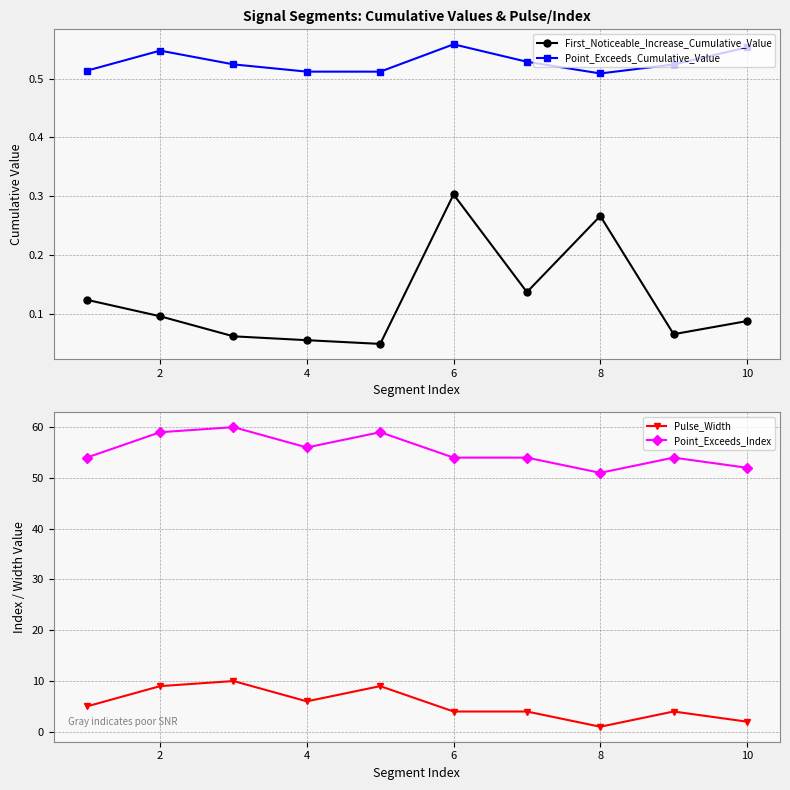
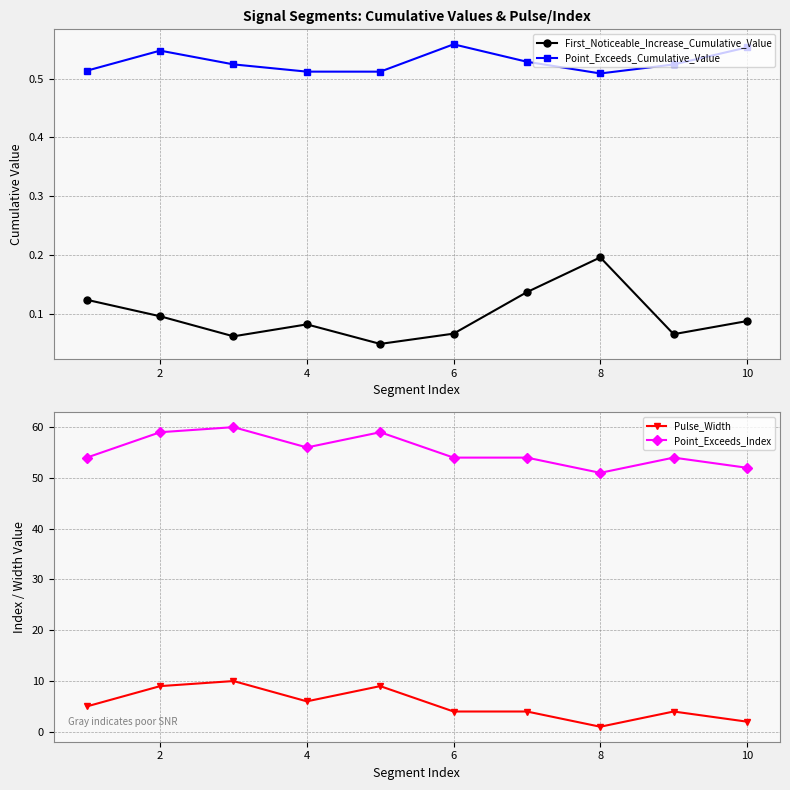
Signal Segments: Cumulative Values & Pulse/Index, First_Noticeable_Increase_Cumulative_Value, 4: 0.06 -> 0.08
Signal Segments: Cumulative Values & Pulse/Index, First_Noticeable_Increase_Cumulative_Value, 6: 0.30 -> 0.07
Signal Segments: Cumulative Values & Pulse/Index, First_Noticeable_Increase_Cumulative_Value, 8: 0.27 -> 0.20
